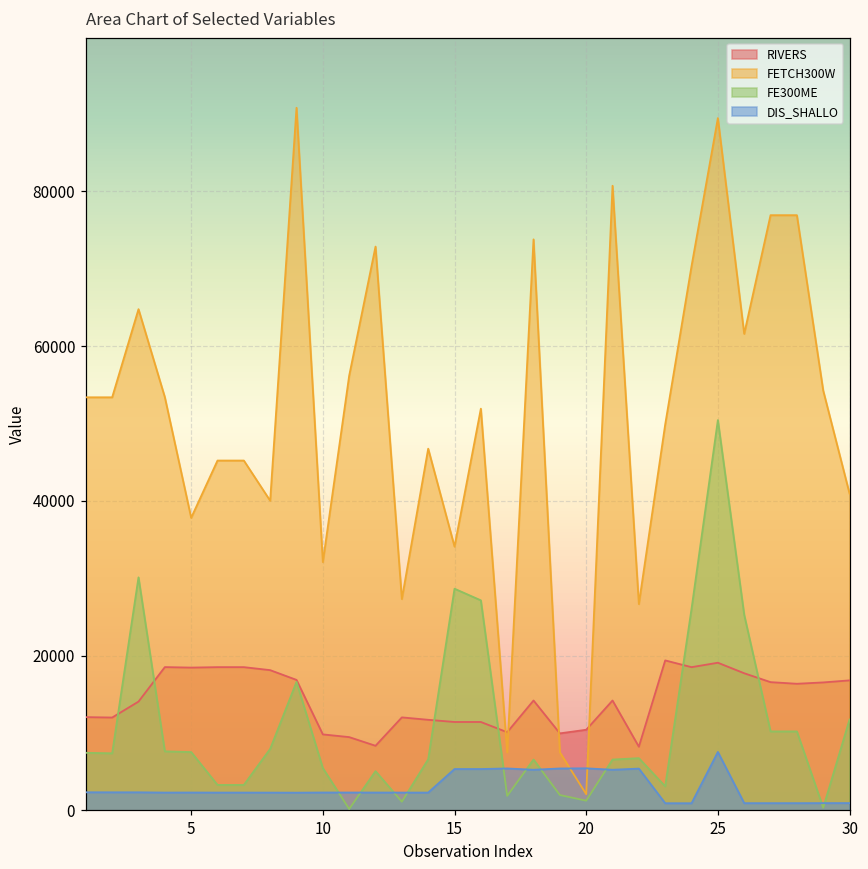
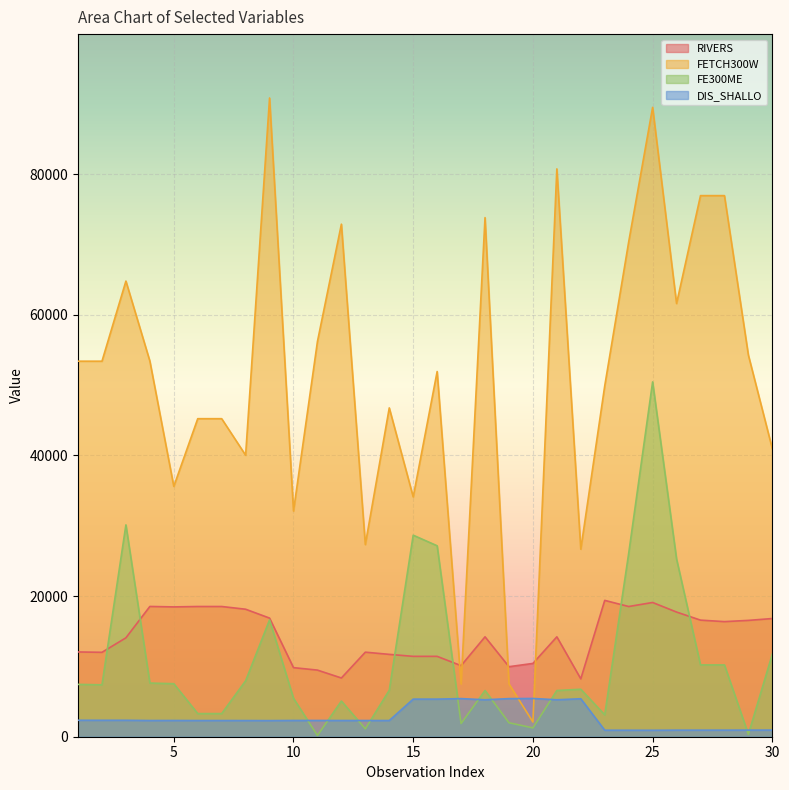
FETCH300W, 5: 38000 -> 36000
DIS_SHALLO, 25: 8000 -> 1000
